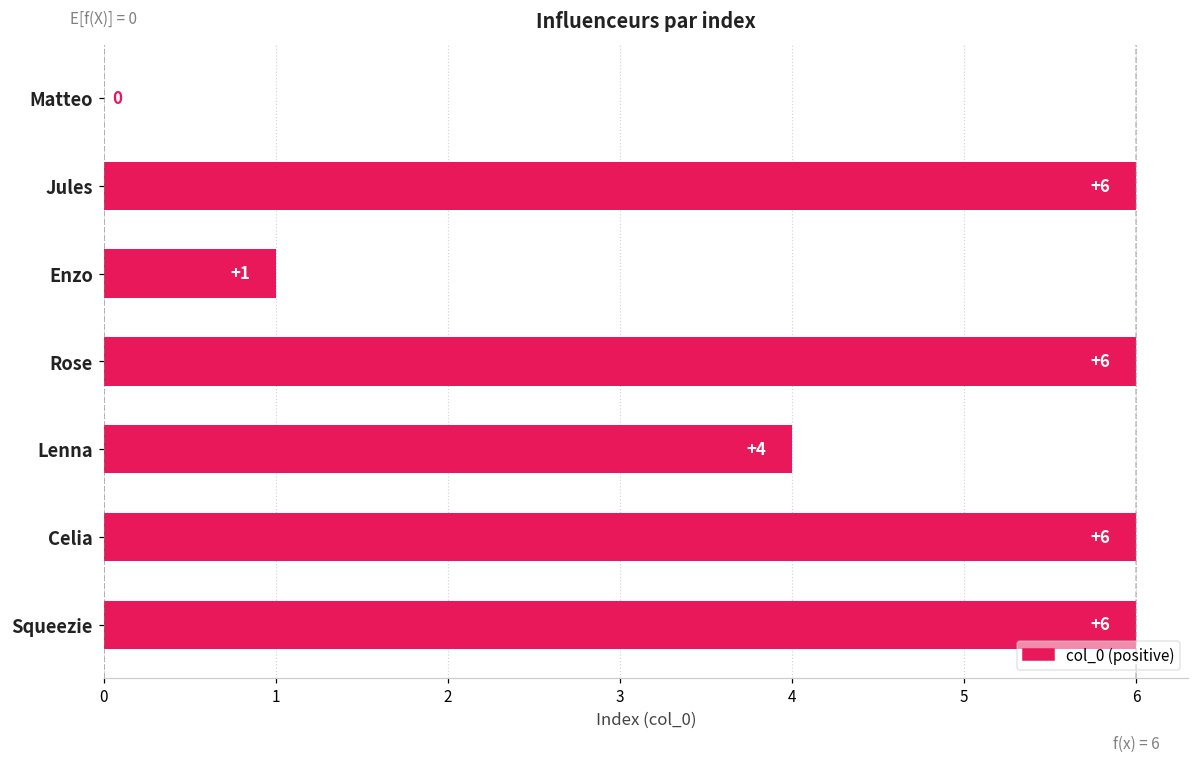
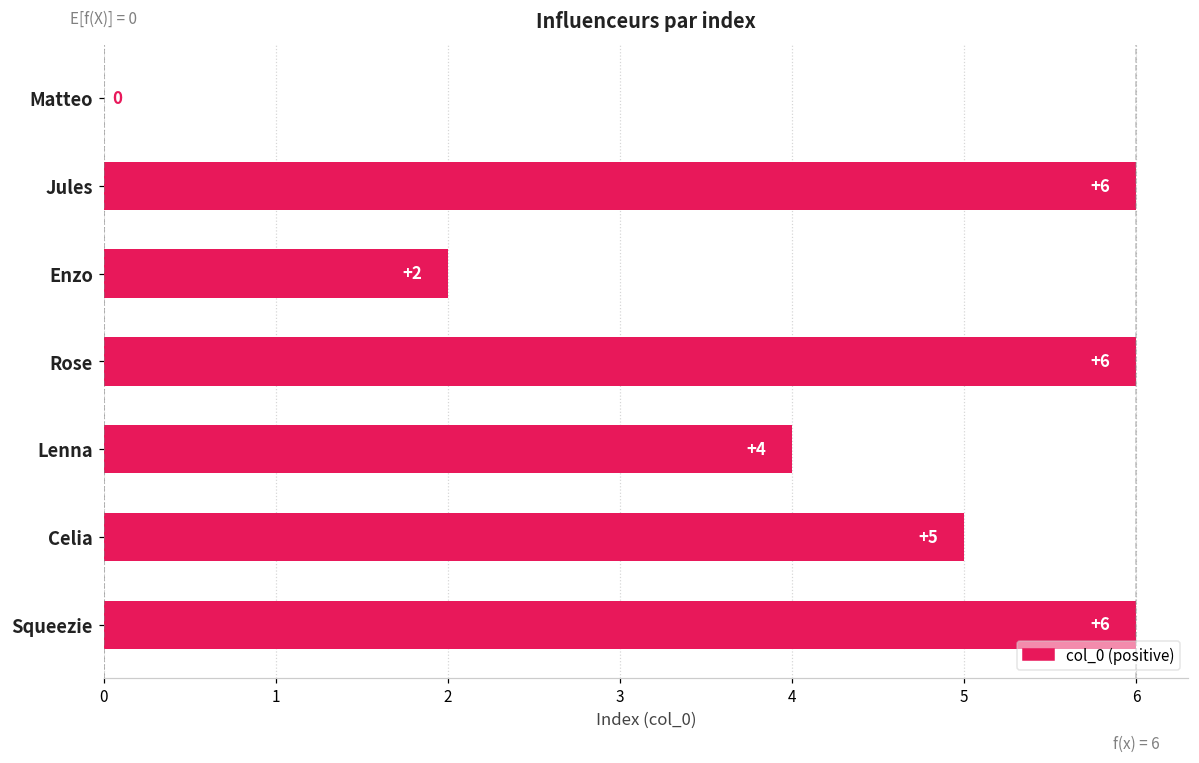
Enzo: +1 -> +2
Celia: +6 -> +5
